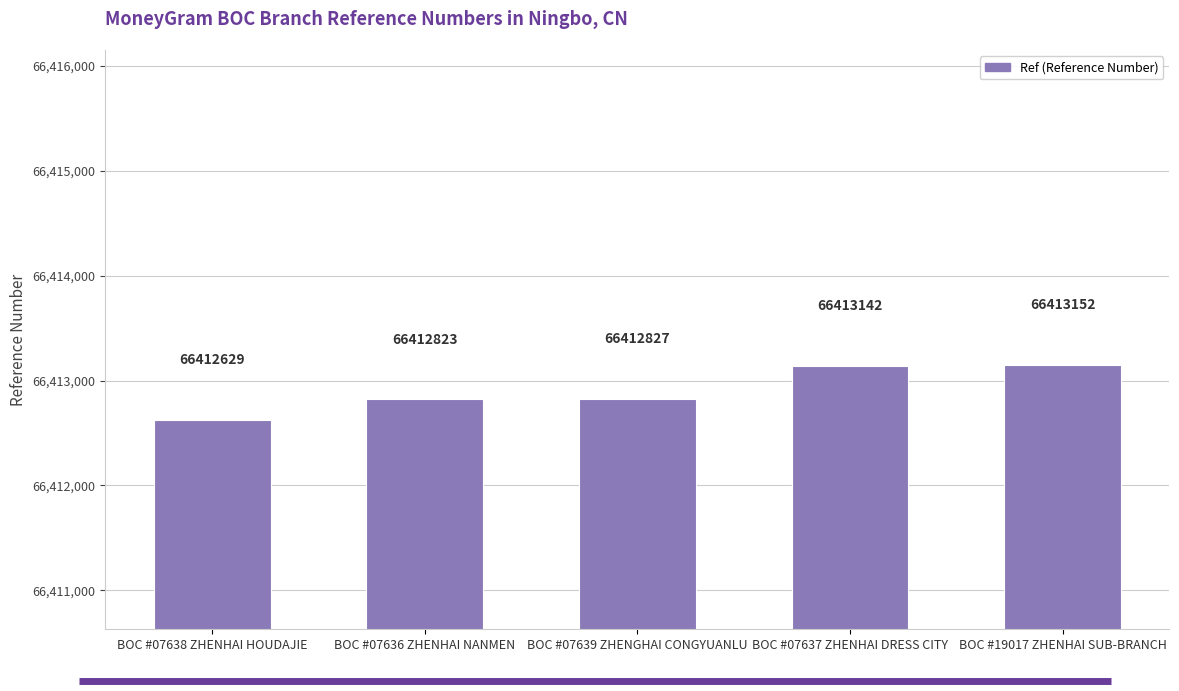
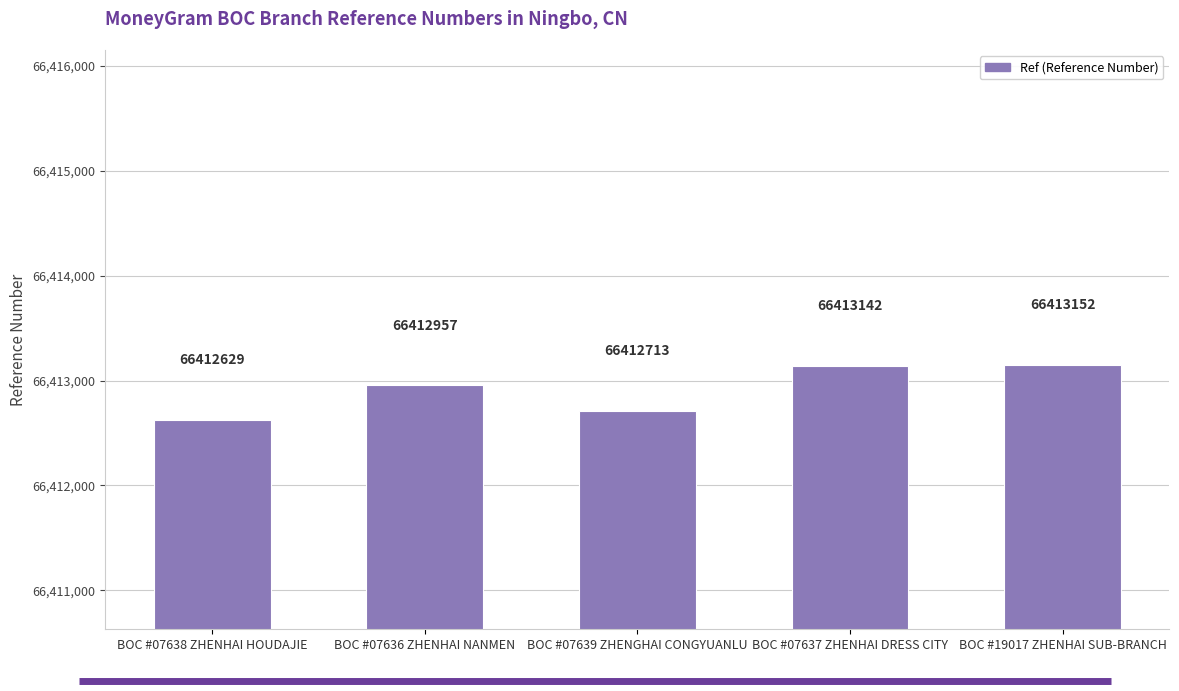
BOC #07636 ZHENHAI NANMEN: 66412823 -> 66412957
BOC #07639 ZHENGHAI CONGYUANLU: 66412827 -> 66412713
